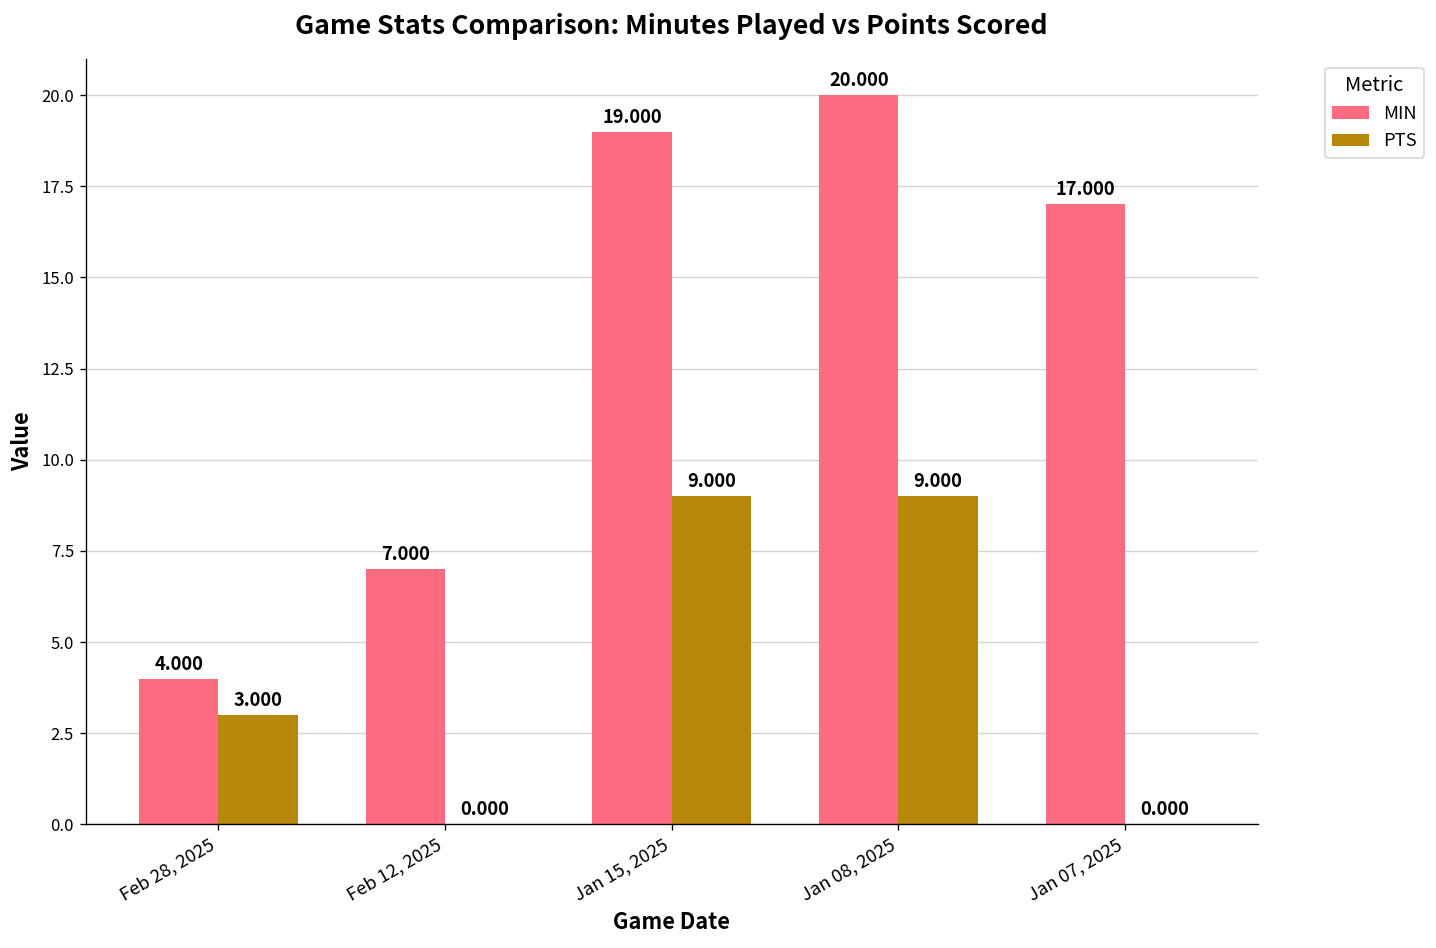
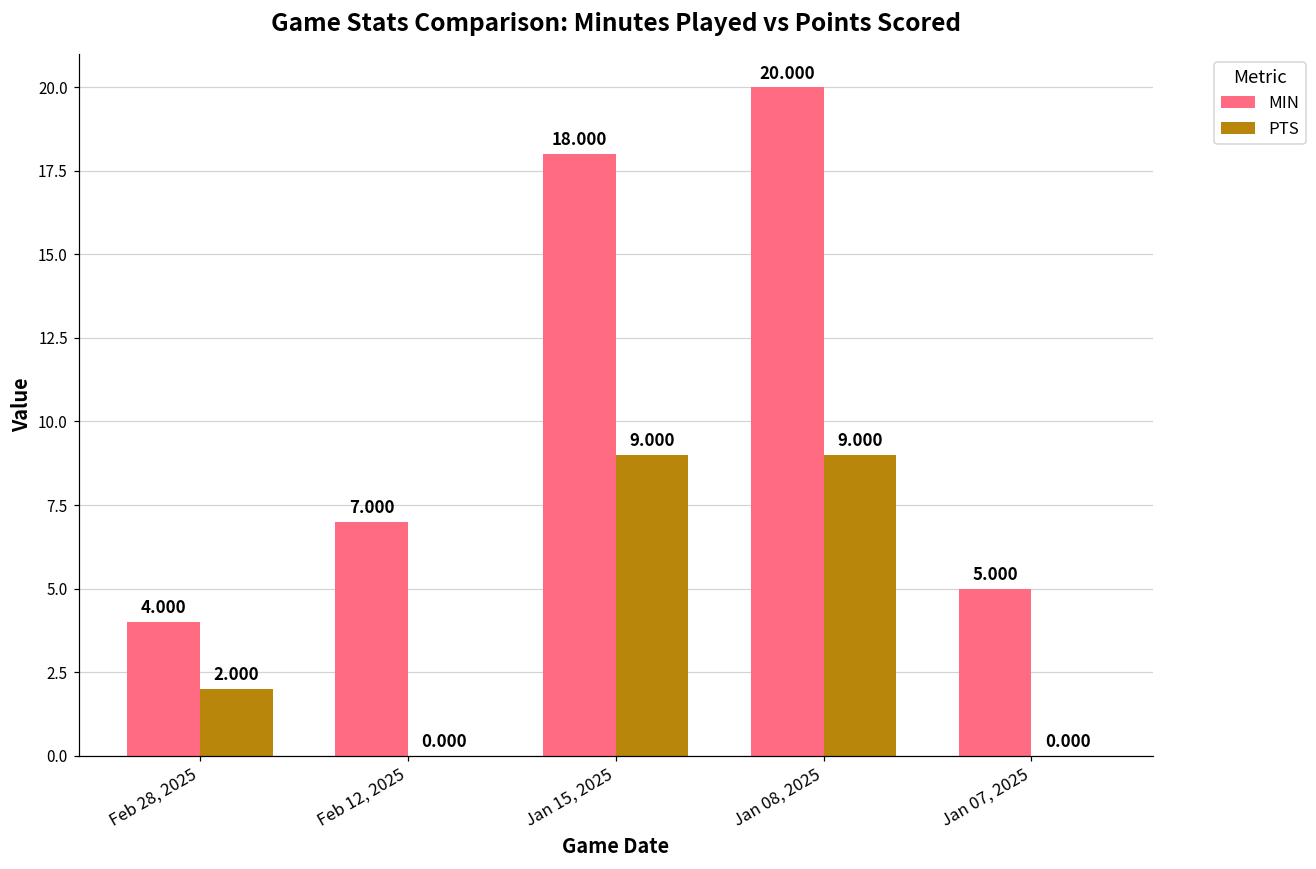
PTS, Feb 28, 2025: 3.000 -> 2.000
MIN, Jan 15, 2025: 19.000 -> 18.000
MIN, Jan 07, 2025: 17.000 -> 5.000
